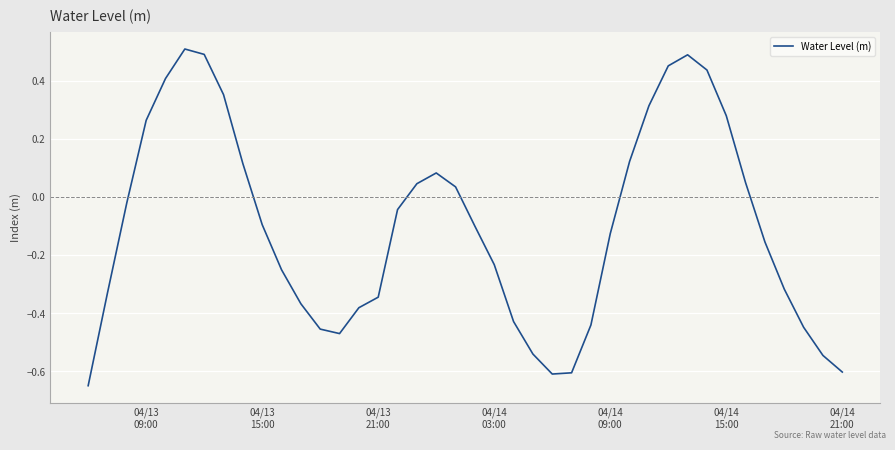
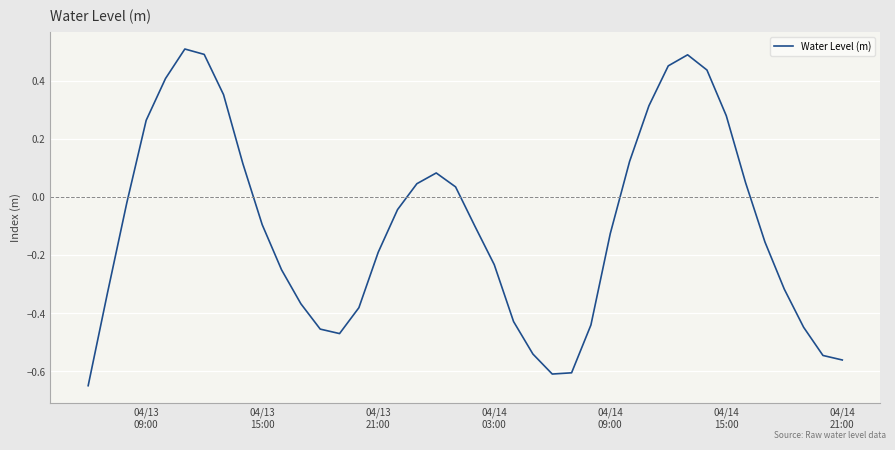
04/13 21:00: -0.35 -> -0.19
04/14 21:00: -0.60 -> -0.56
